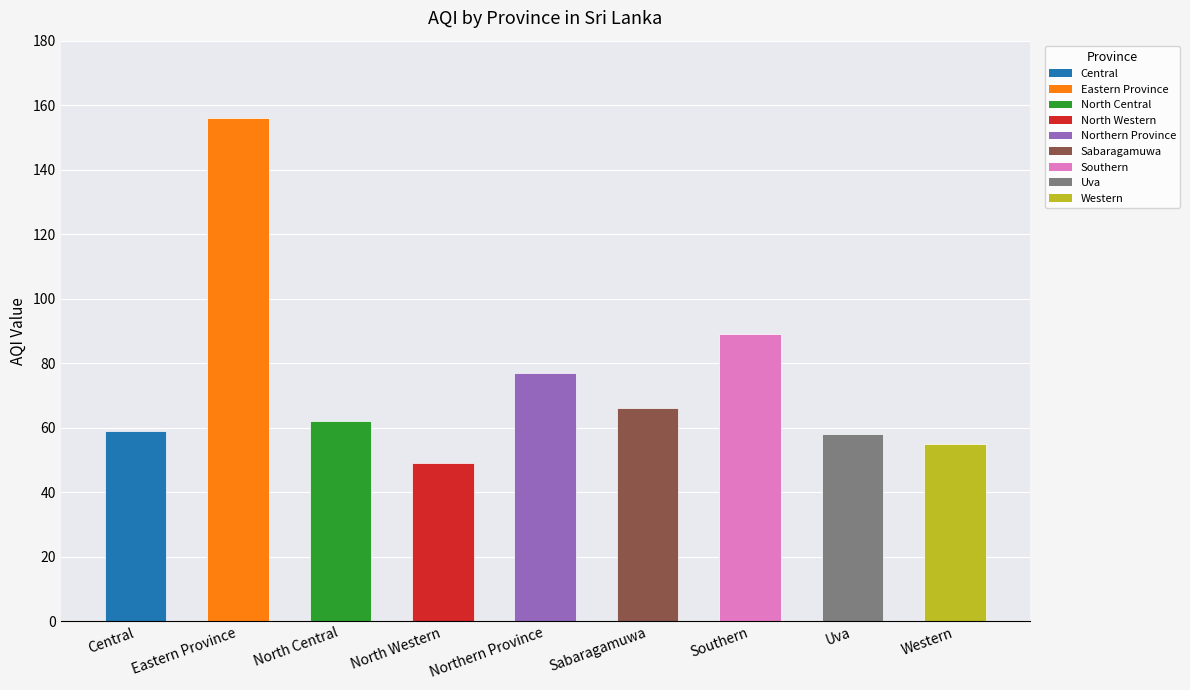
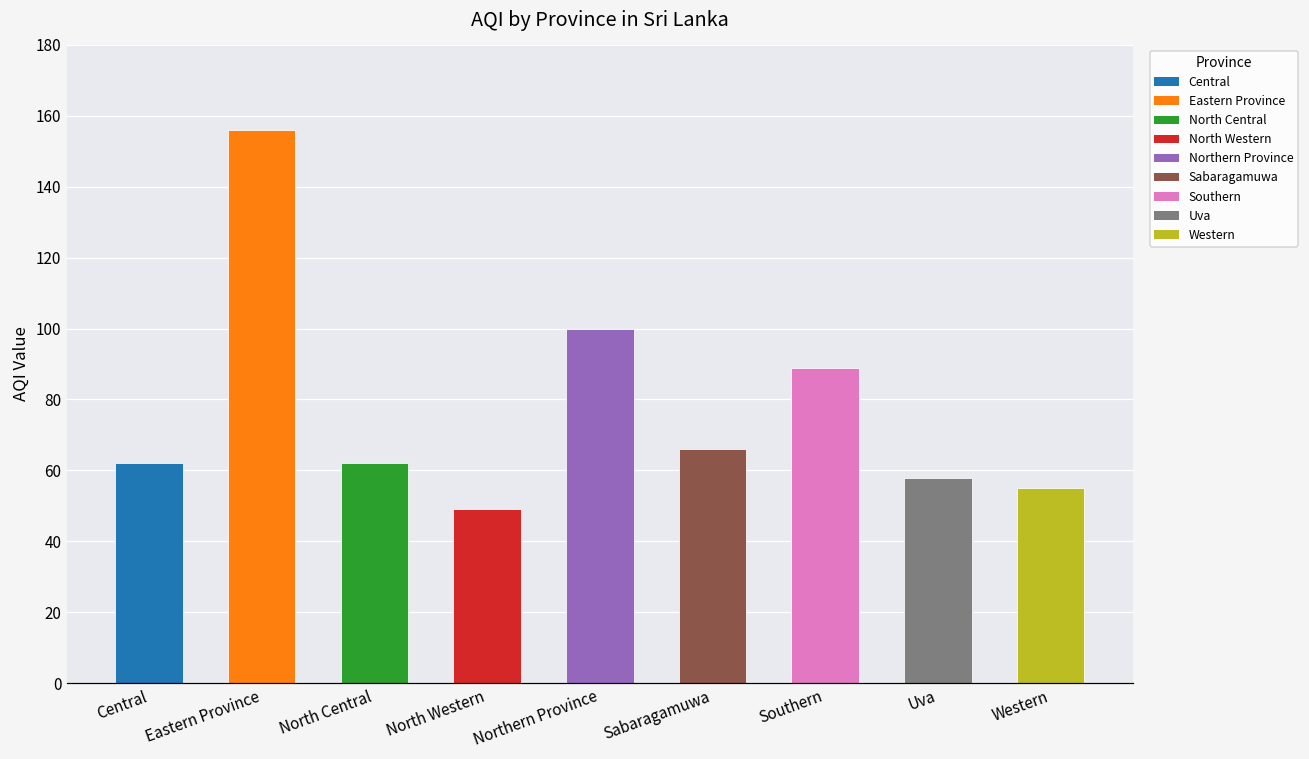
Central: 59 -> 62
Northern Province: 77 -> 100
